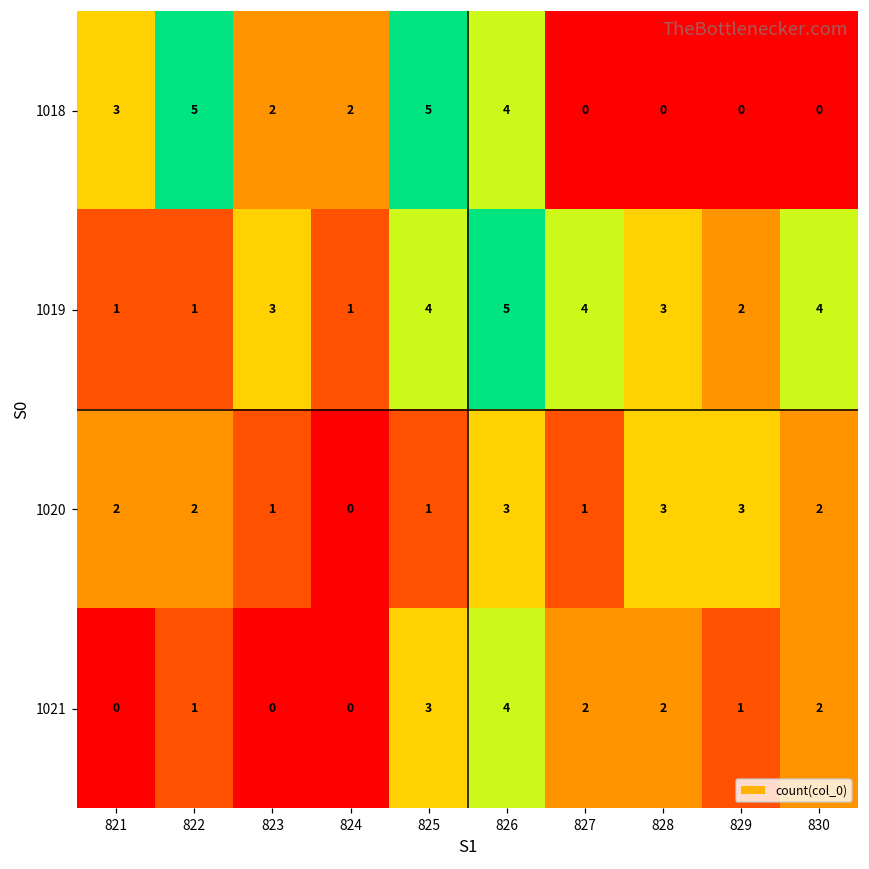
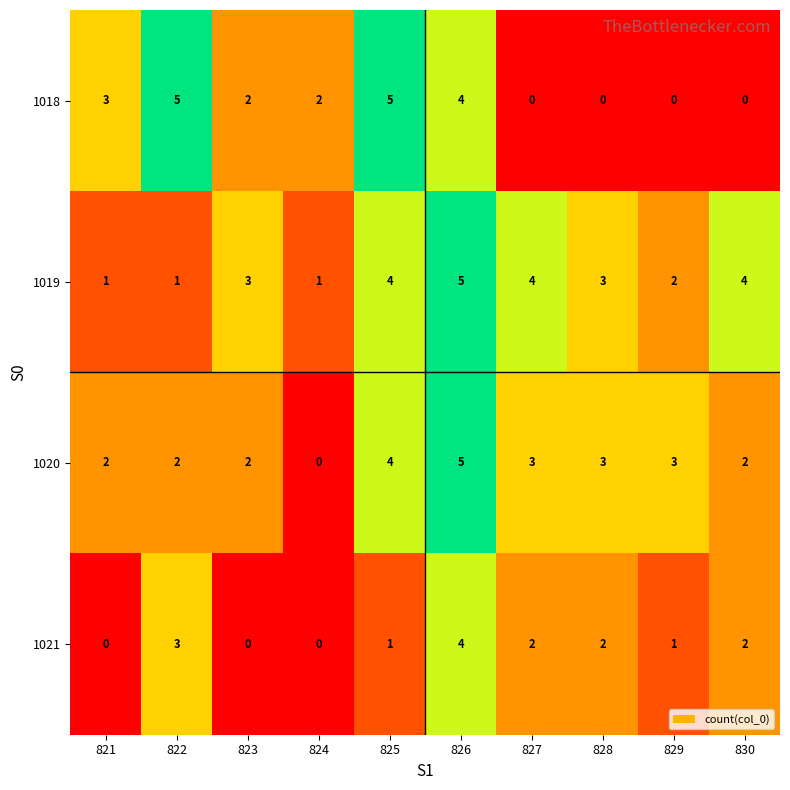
1020, 823: 1 -> 2
1020, 825: 1 -> 4
1020, 826: 3 -> 5
1020, 827: 1 -> 3
1021, 822: 1 -> 3
1021, 825: 3 -> 1
